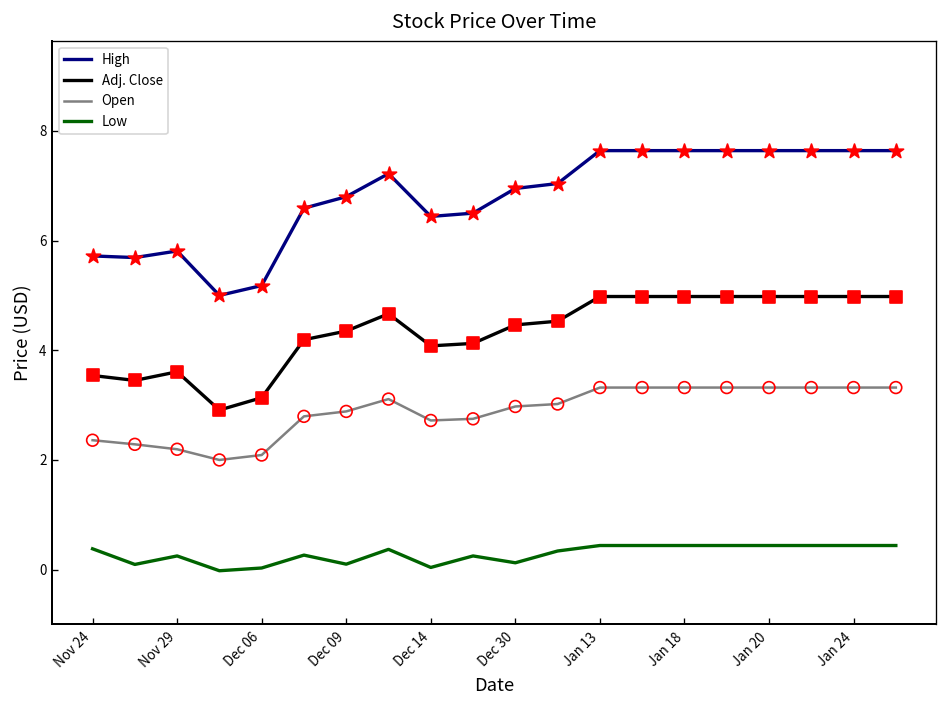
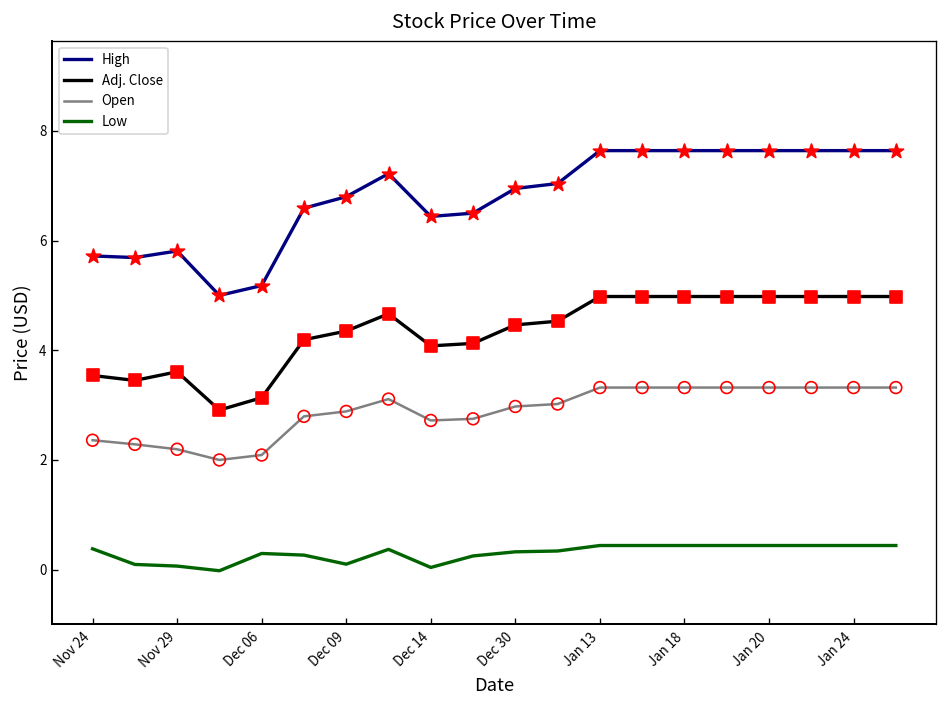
Low, Nov 29: 0.3 -> 0.1
Low, Dec 06: 0.0 -> 0.3
Low, Dec 30: 0.1 -> 0.3
